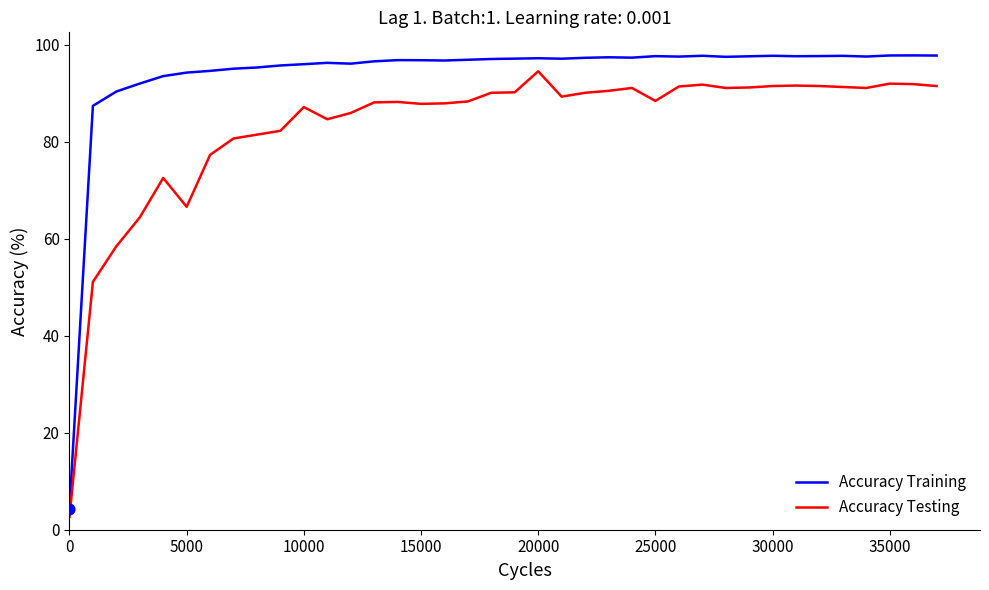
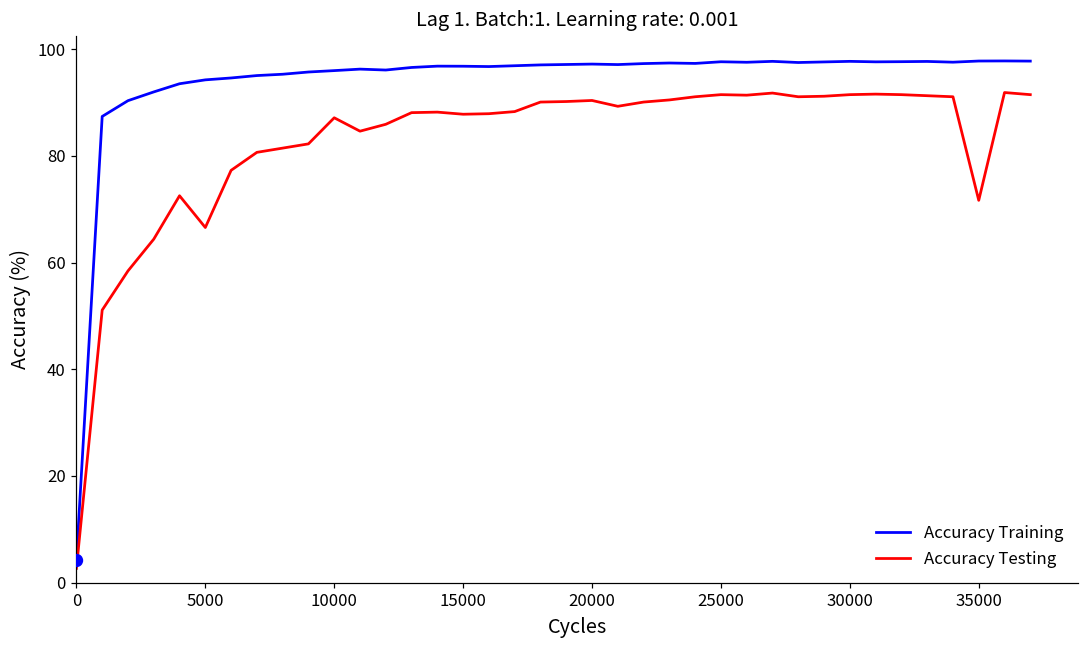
Accuracy Testing, 20000: 95 -> 90
Accuracy Testing, 25000: 88 -> 91
Accuracy Testing, 35000: 92 -> 72
